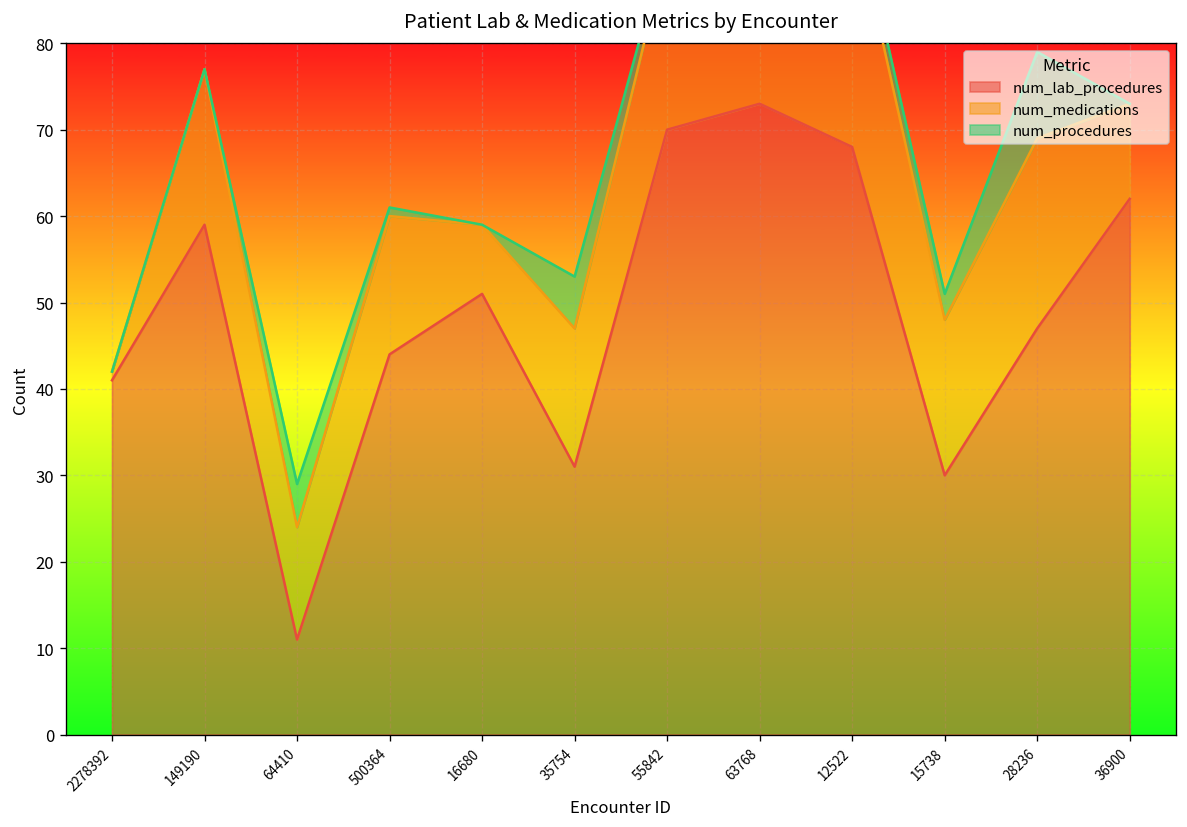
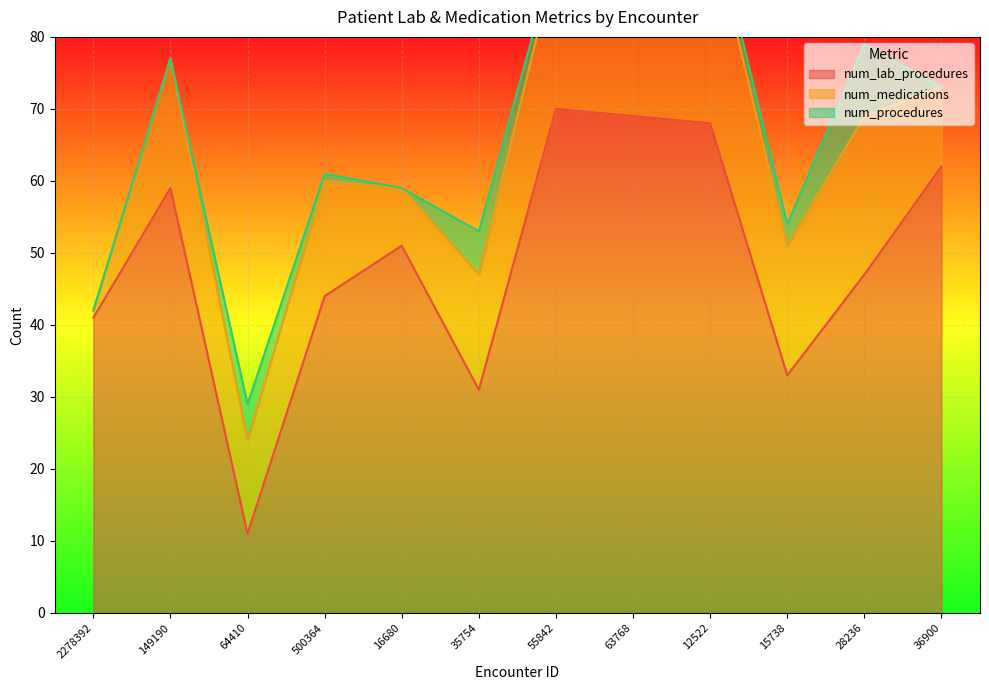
num_lab_procedures, 63768: 73 -> 69
num_lab_procedures, 15738: 30 -> 33
